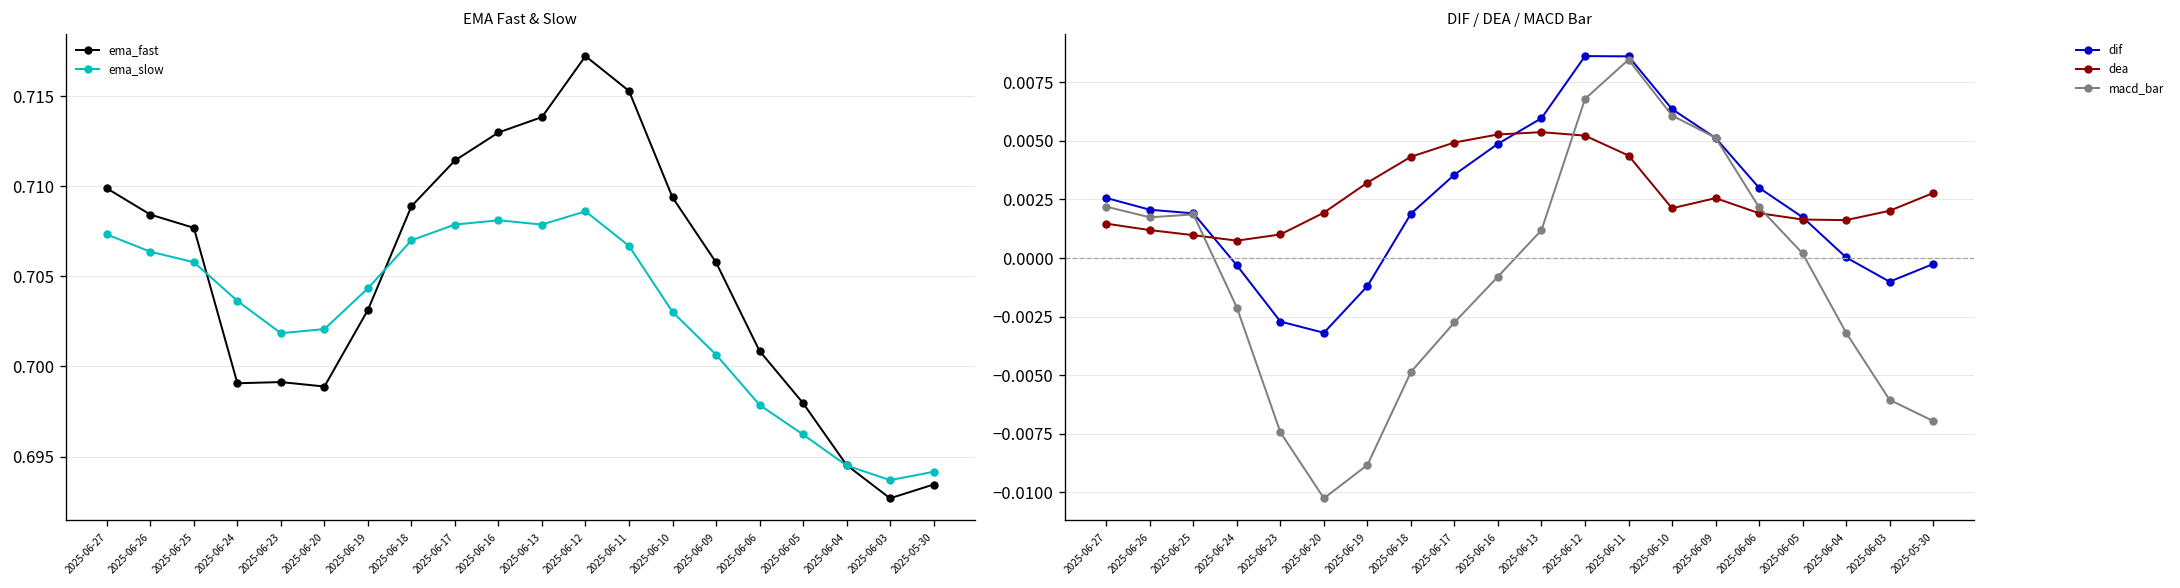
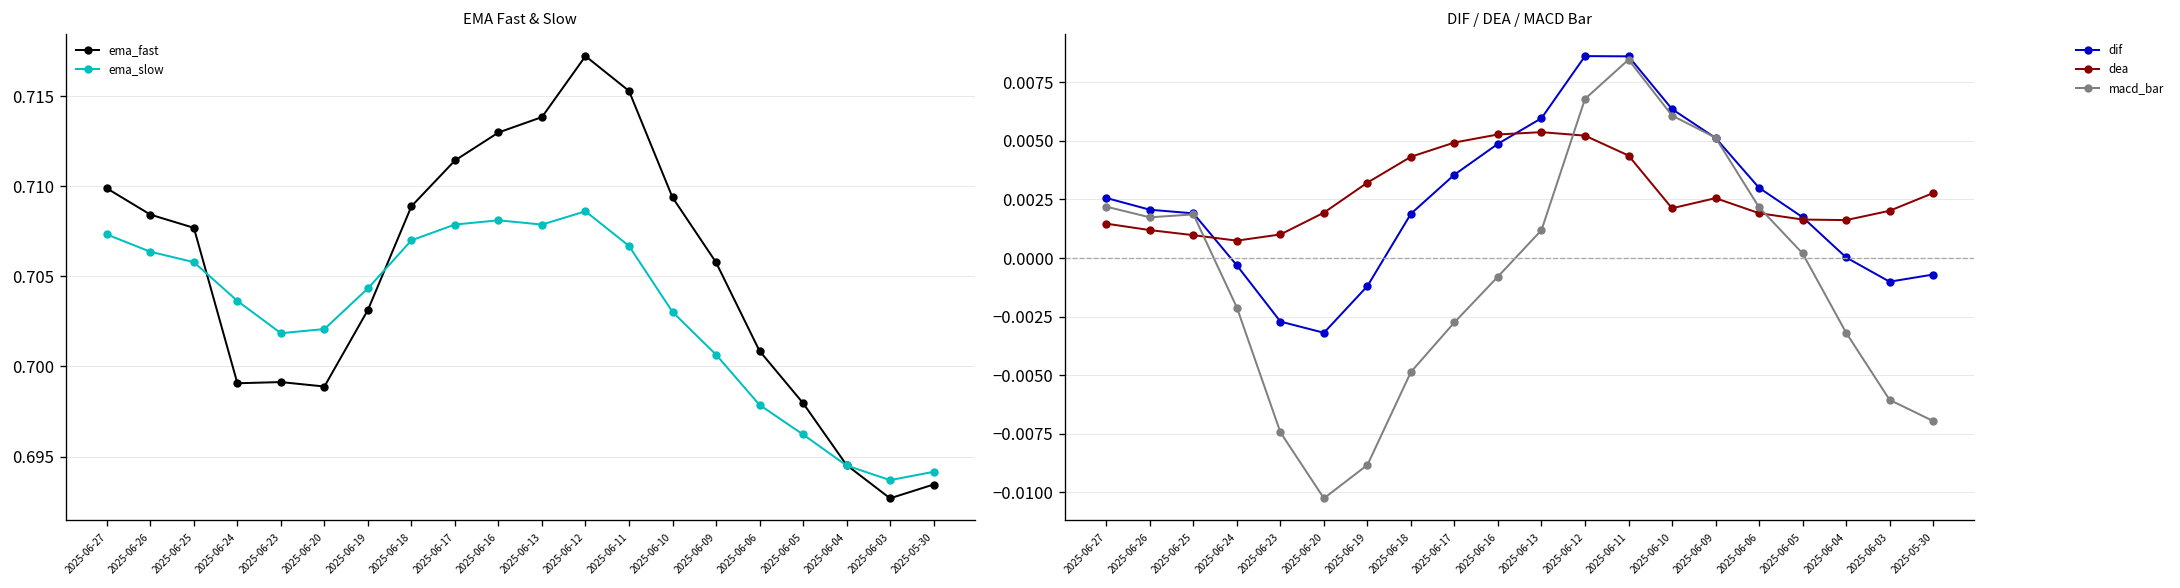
DIF / DEA / MACD Bar, dif, 2025-05-30: -0.0003 -> -0.0007
